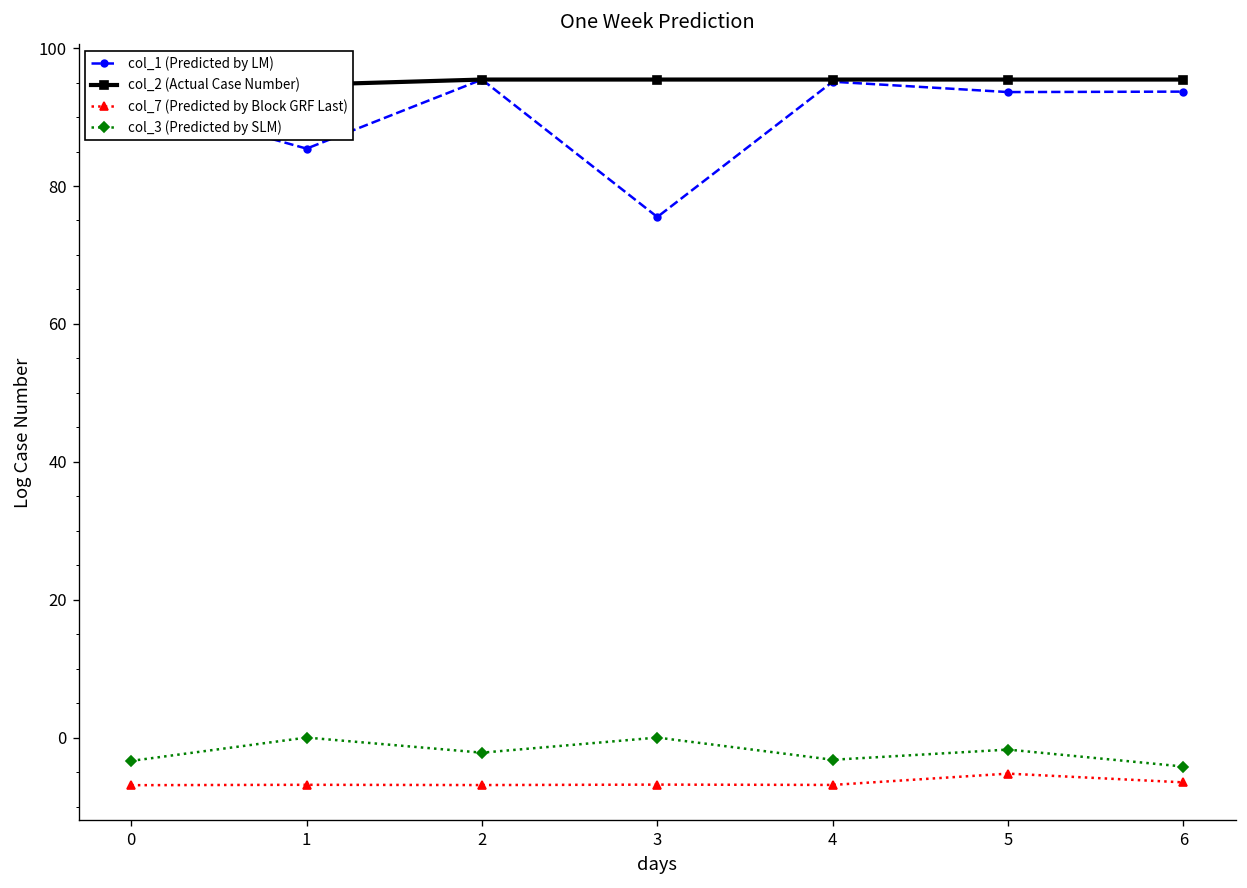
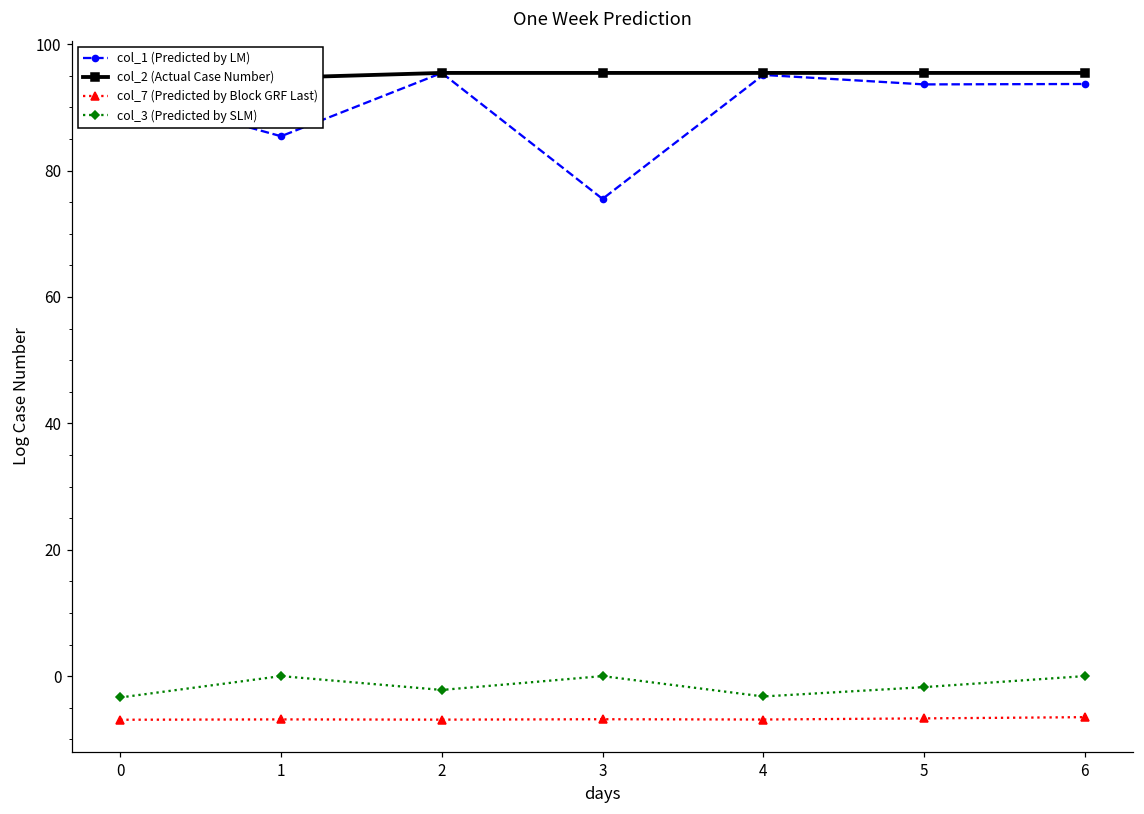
col_7 (Predicted by Block GRF Last), 5: -5 -> -7
col_3 (Predicted by SLM), 6: -4 -> 0
